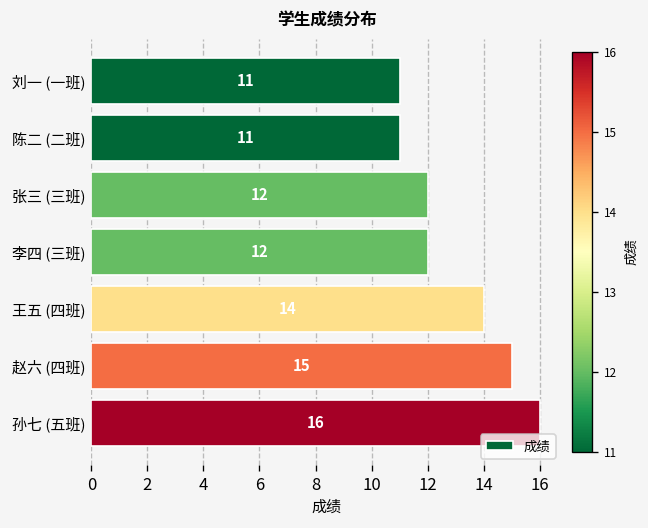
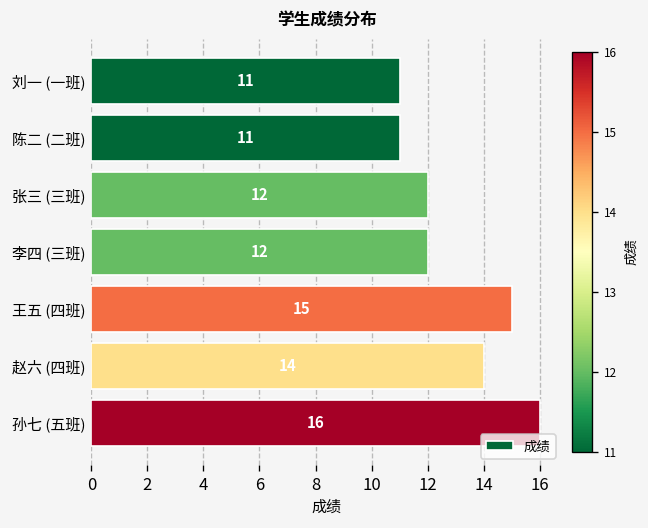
王五 (四班): 14 -> 15
赵六 (四班): 15 -> 14
